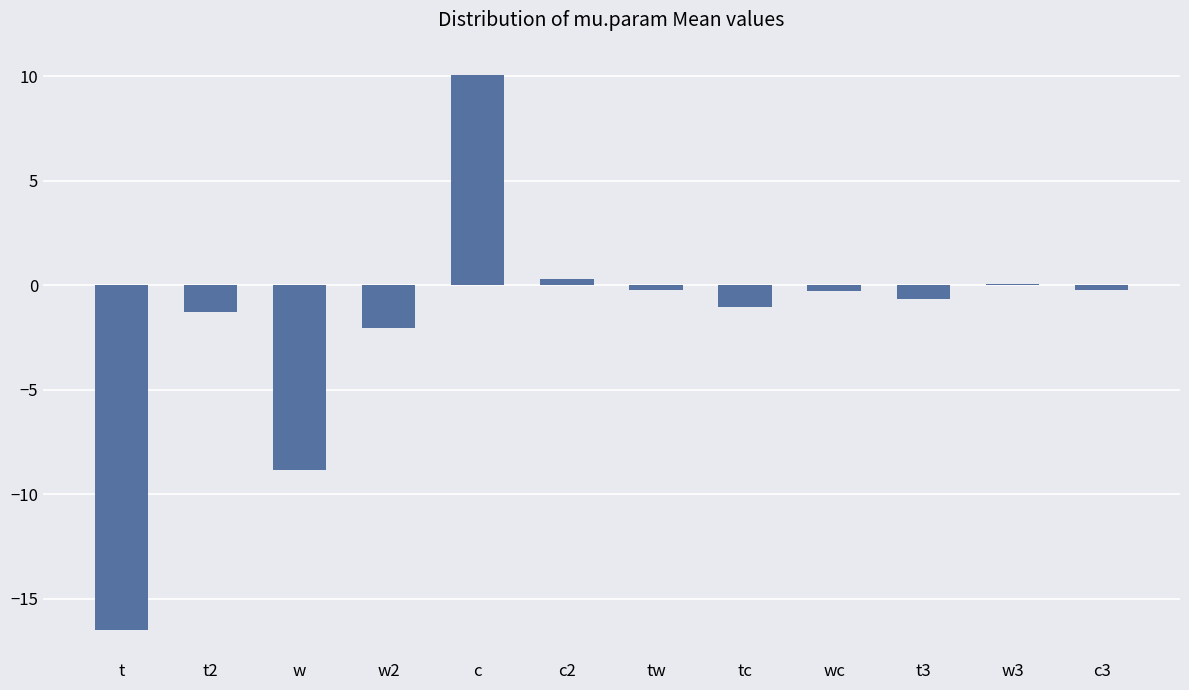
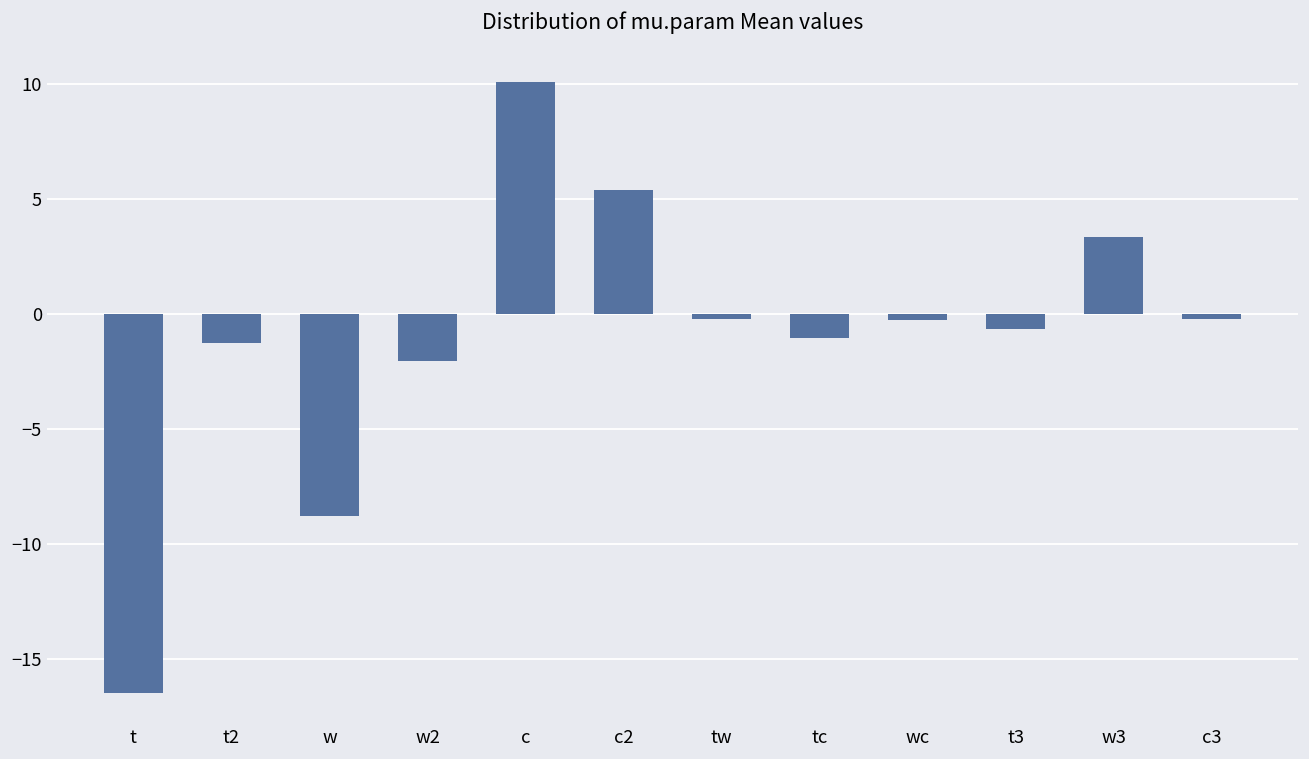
c2: 0.3 -> 5.4
w3: 0.1 -> 3.3
